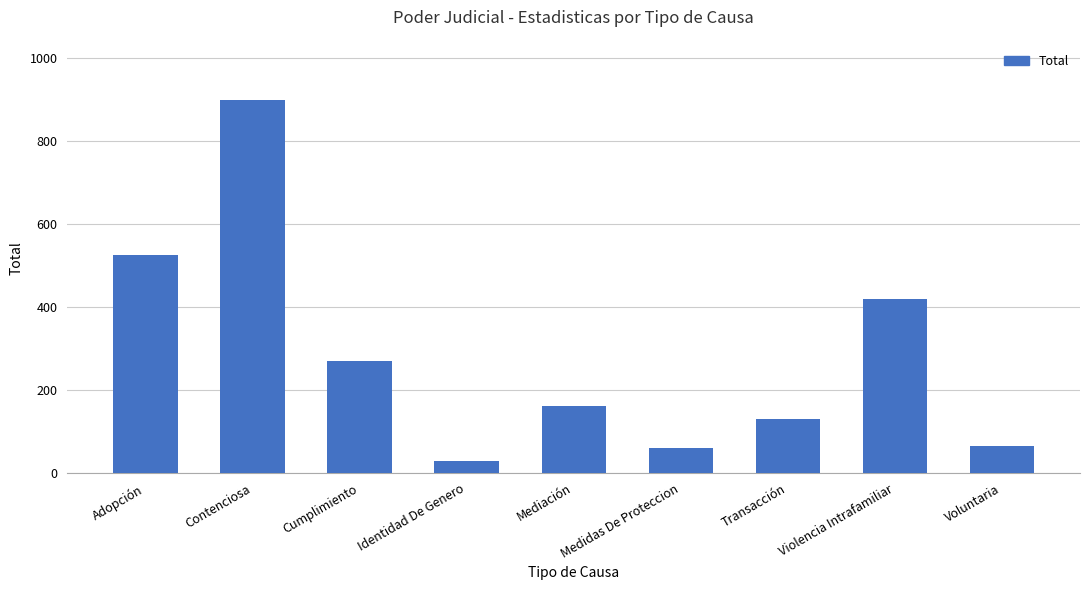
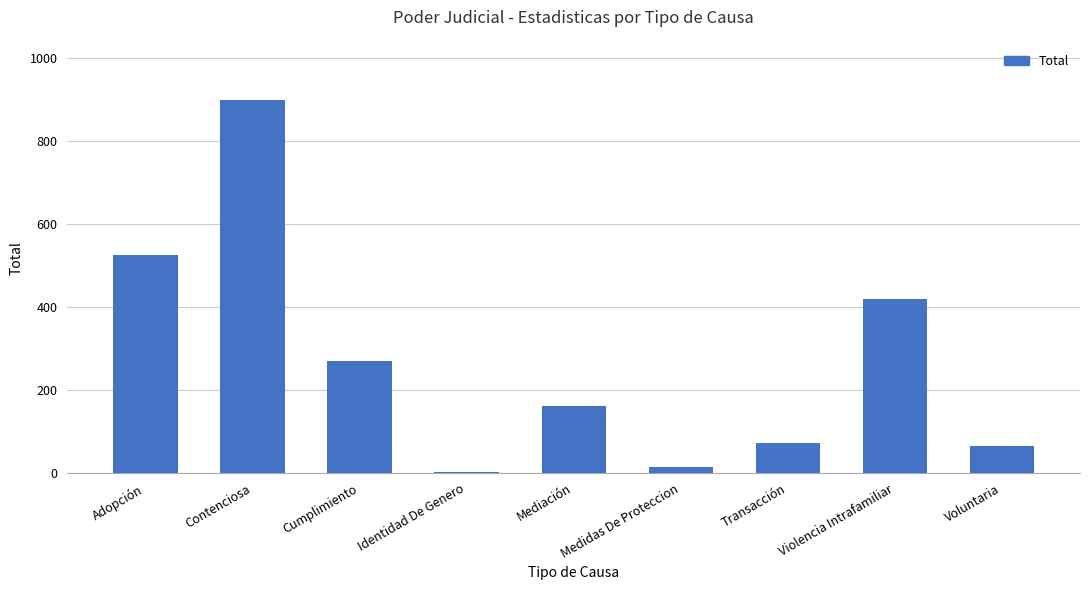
Identidad De Genero: 30 -> 0
Medidas De Proteccion: 60 -> 10
Transacción: 130 -> 70
